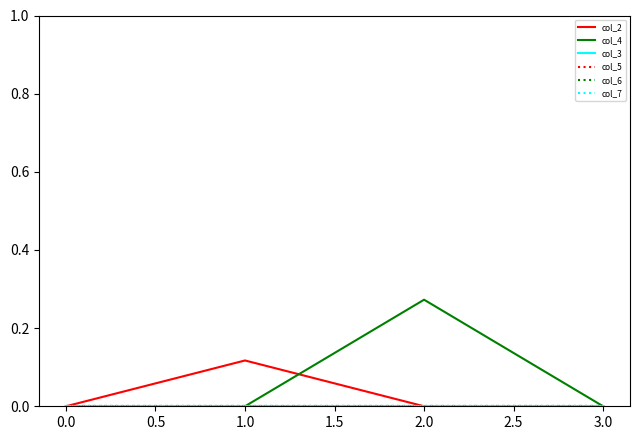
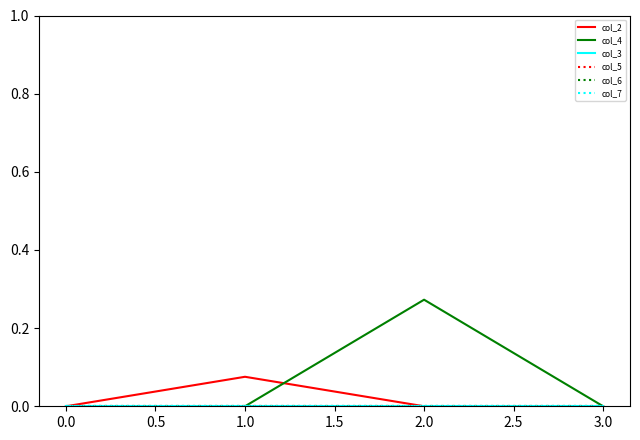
col_2, 1.0: 0.12 -> 0.08
